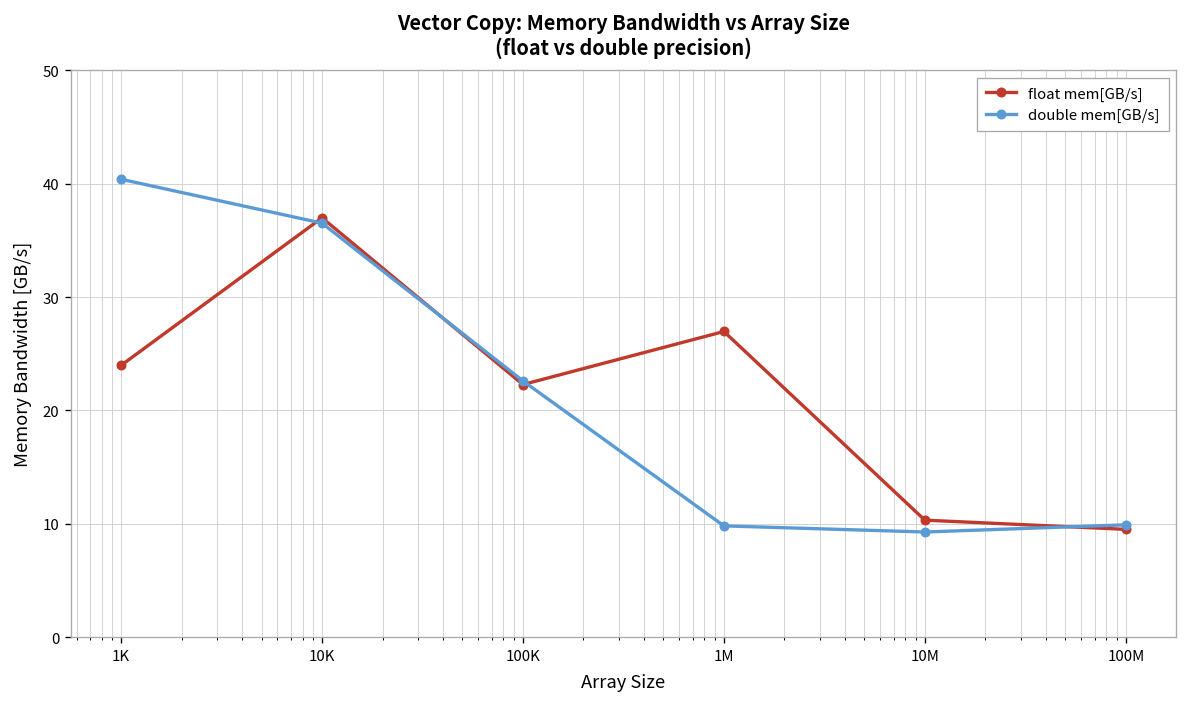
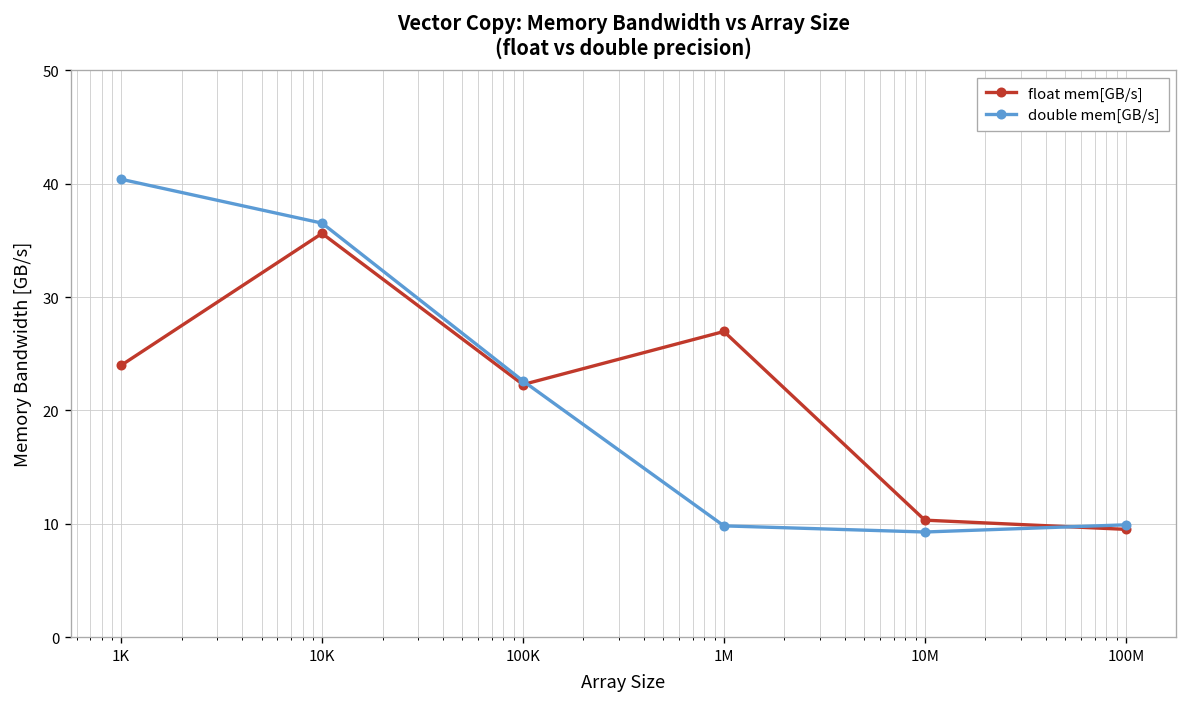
float mem[GB/s], 10K: 37 -> 36
